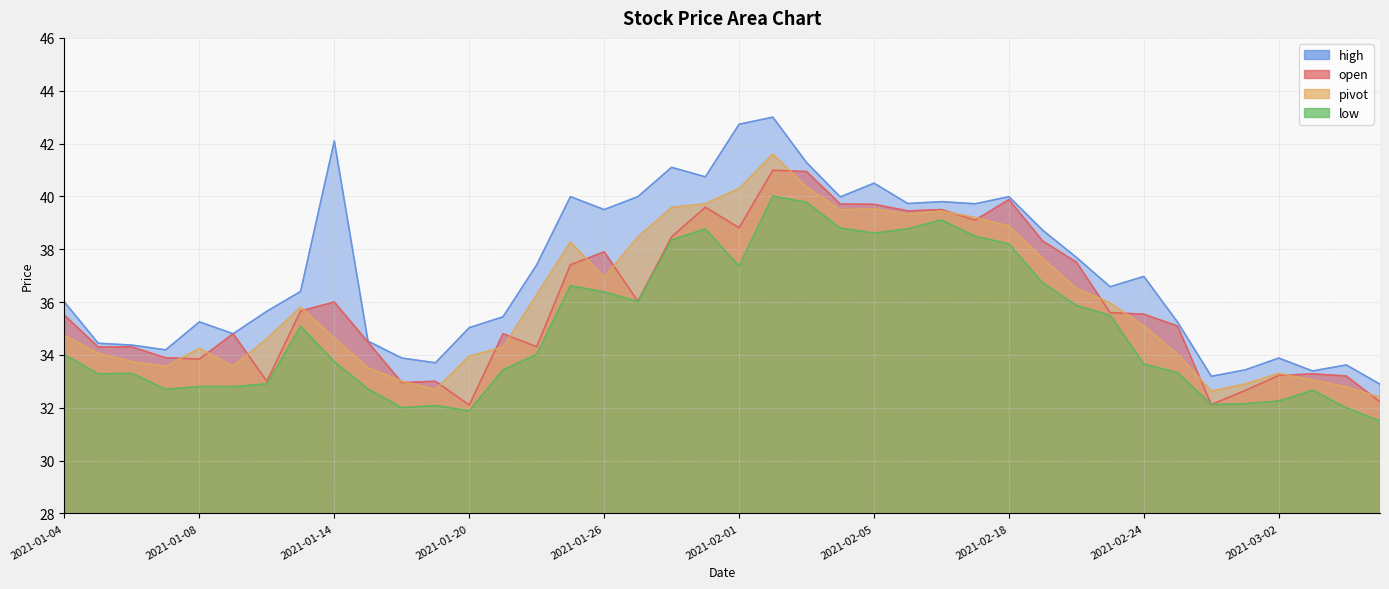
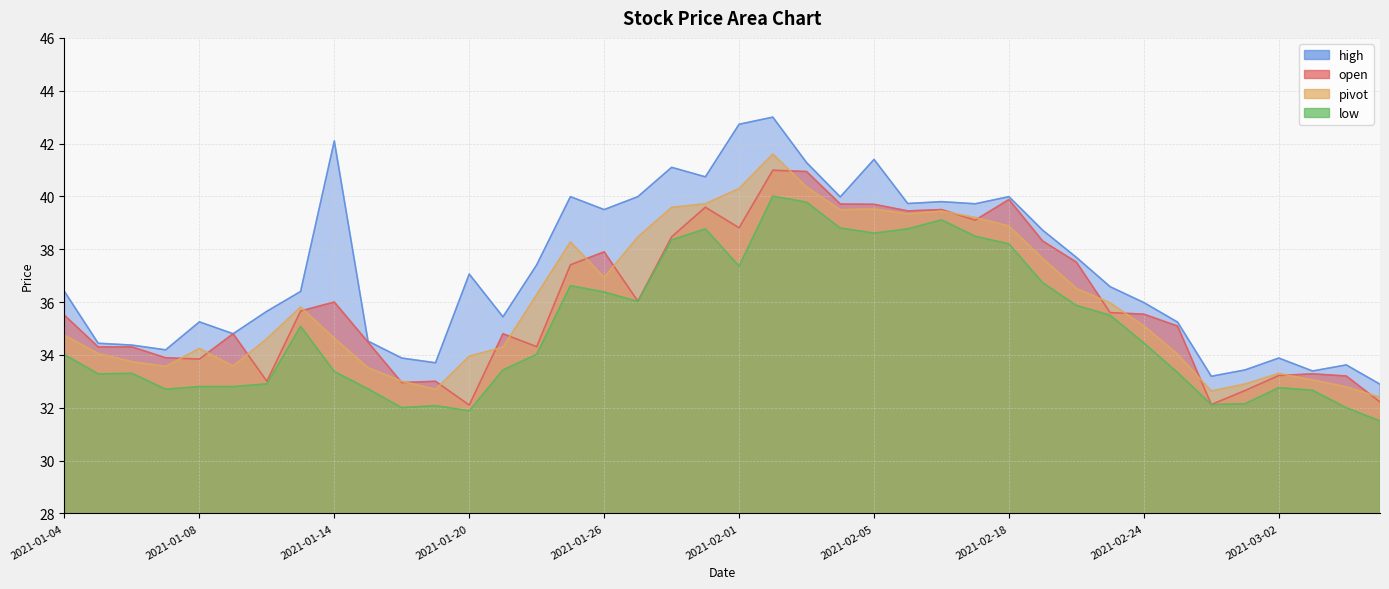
high, 2021-01-04: 36.0 -> 36.4
low, 2021-01-14: 33.7 -> 33.4
high, 2021-01-20: 35.0 -> 37.1
high, 2021-02-05: 40.5 -> 41.4
high, 2021-02-24: 37.0 -> 36.0
low, 2021-02-24: 33.7 -> 34.5
low, 2021-03-02: 32.3 -> 32.8
